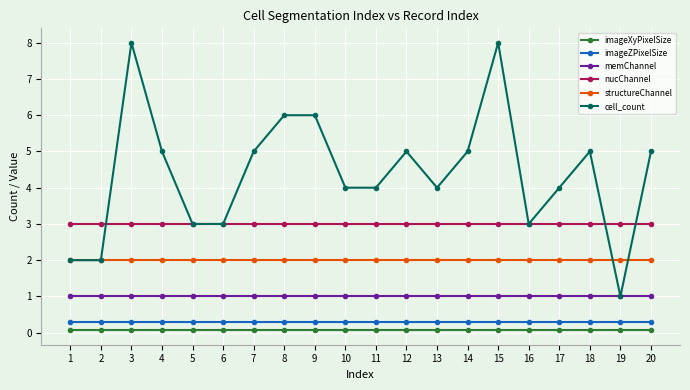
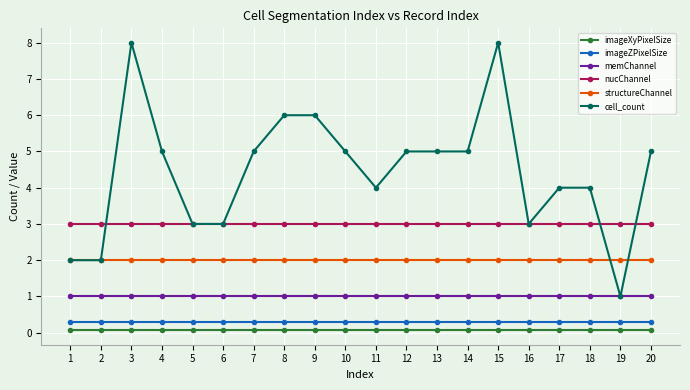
cell_count, 10: 4 -> 5
cell_count, 13: 4 -> 5
cell_count, 18: 5 -> 4
